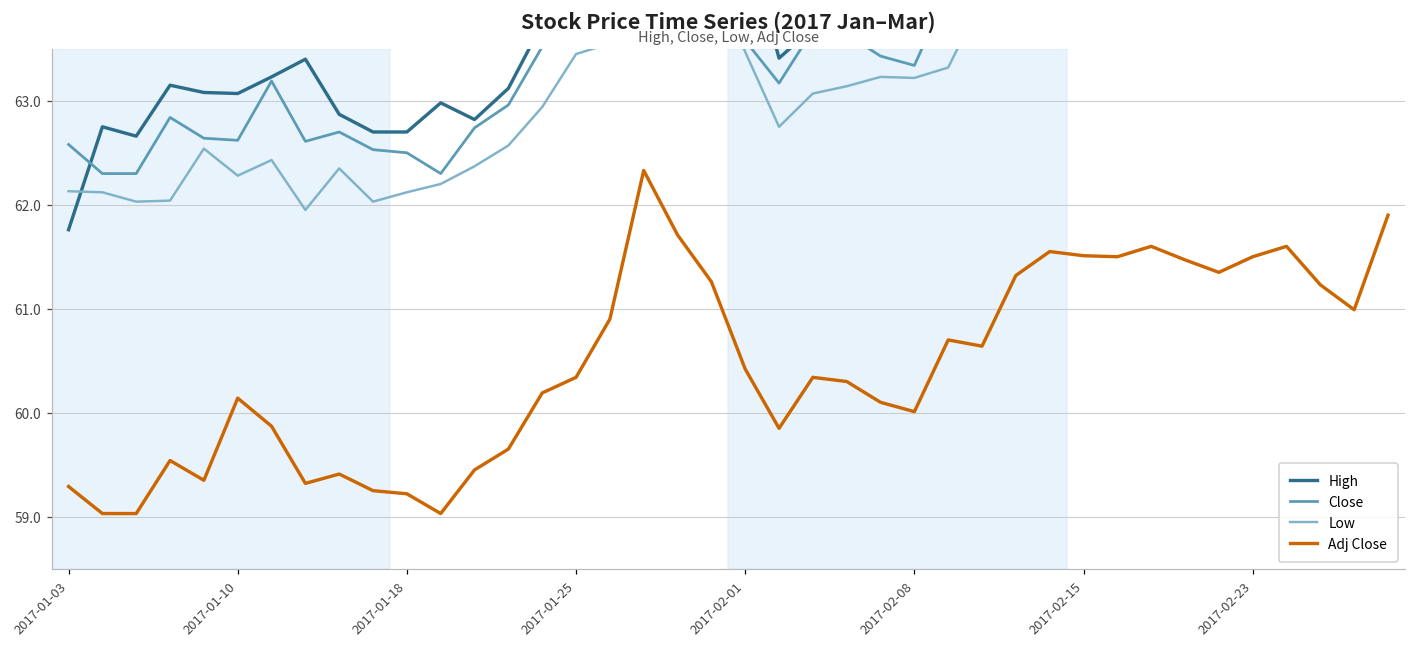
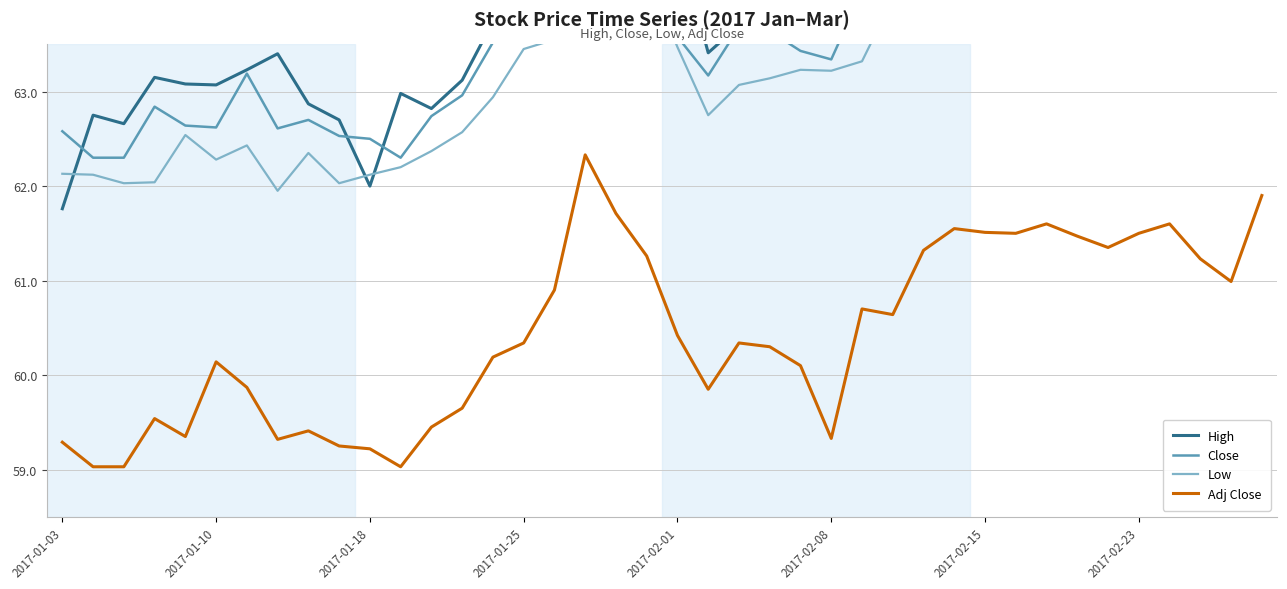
High, 2017-01-18: 62.7 -> 62.0
Adj Close, 2017-02-08: 60.0 -> 59.3
